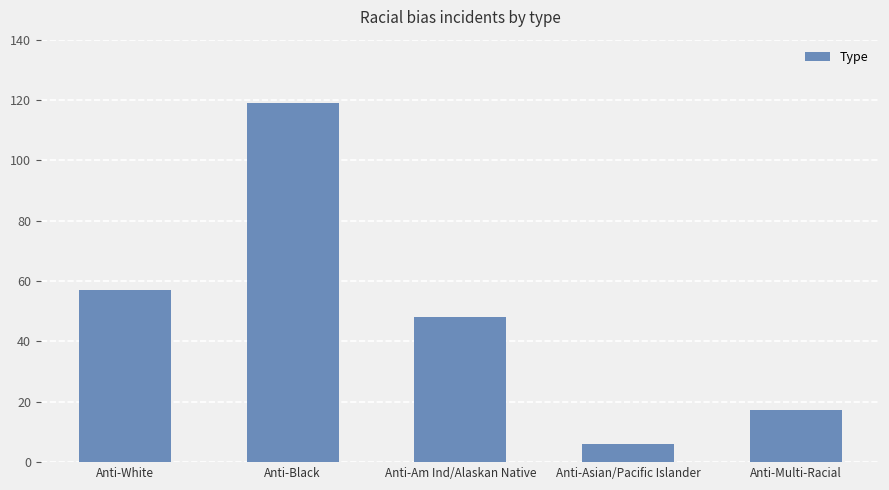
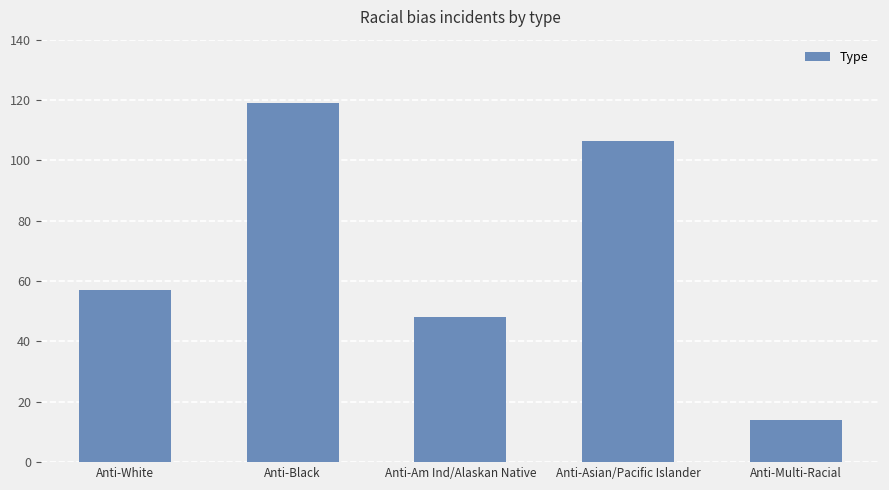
Anti-Asian/Pacific Islander: 6 -> 106
Anti-Multi-Racial: 17 -> 14
